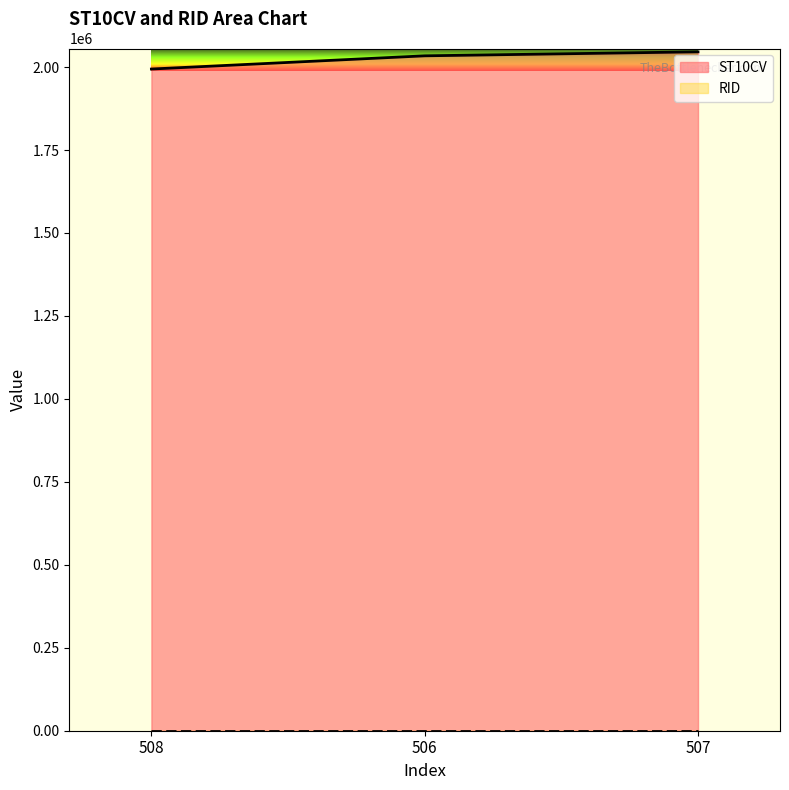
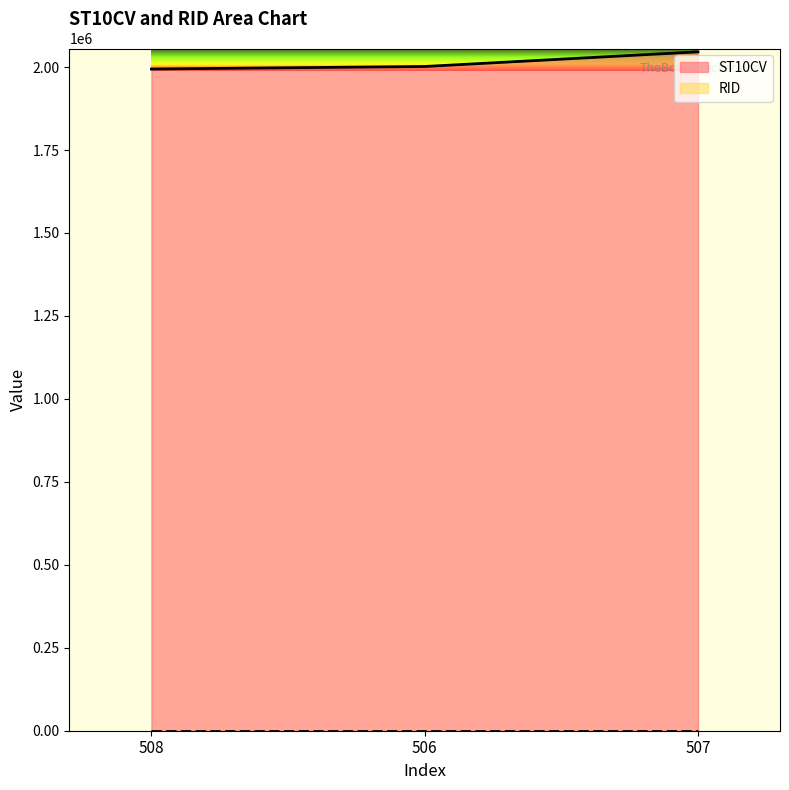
ST10CV, 506: 2030000 -> 2000000
